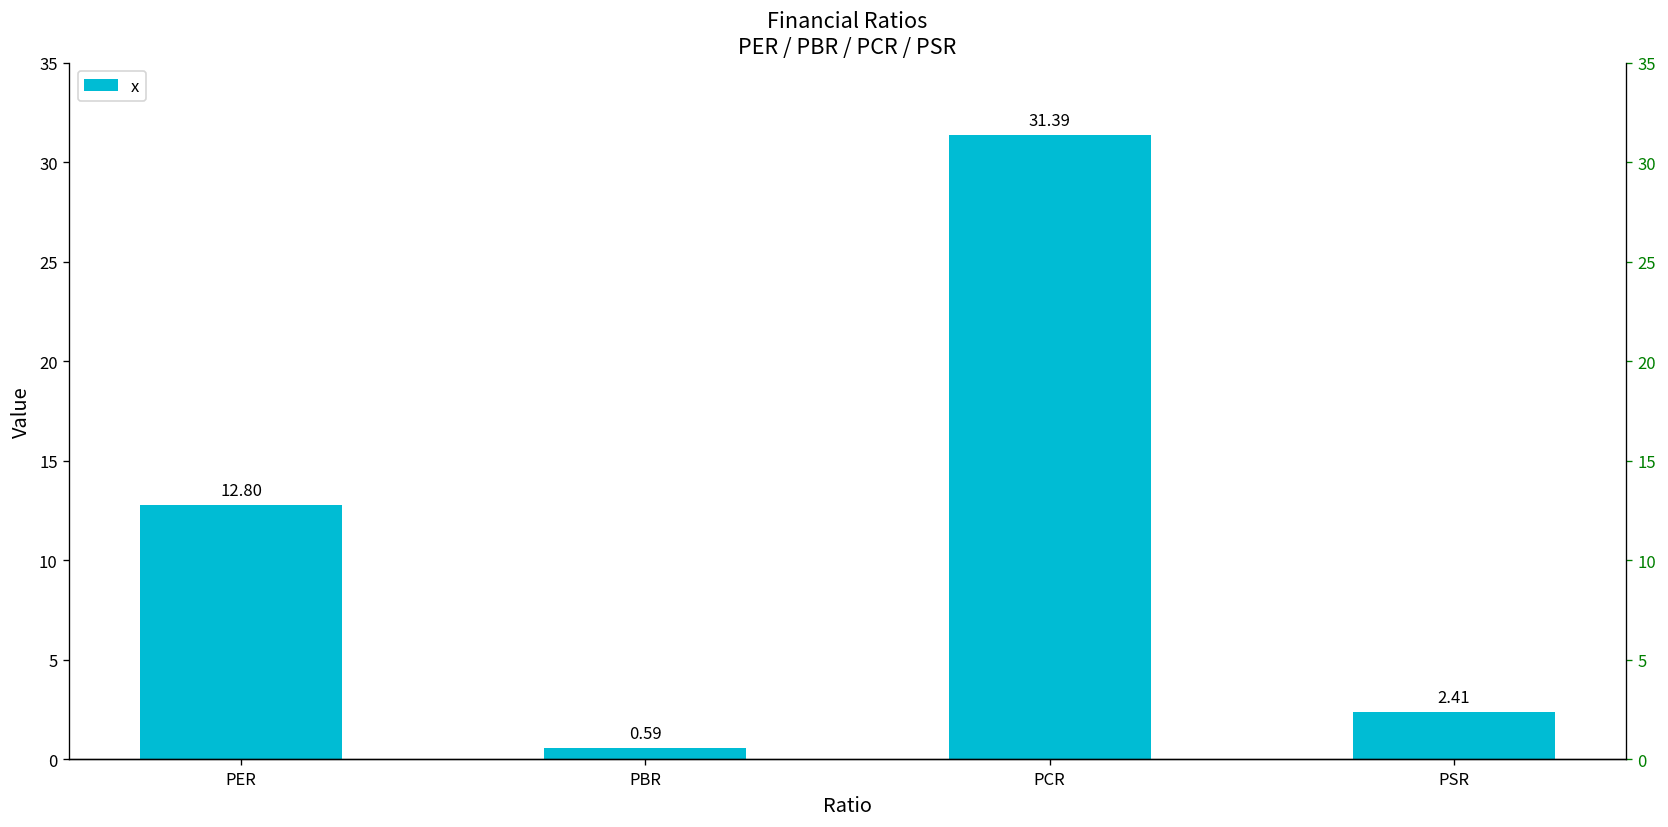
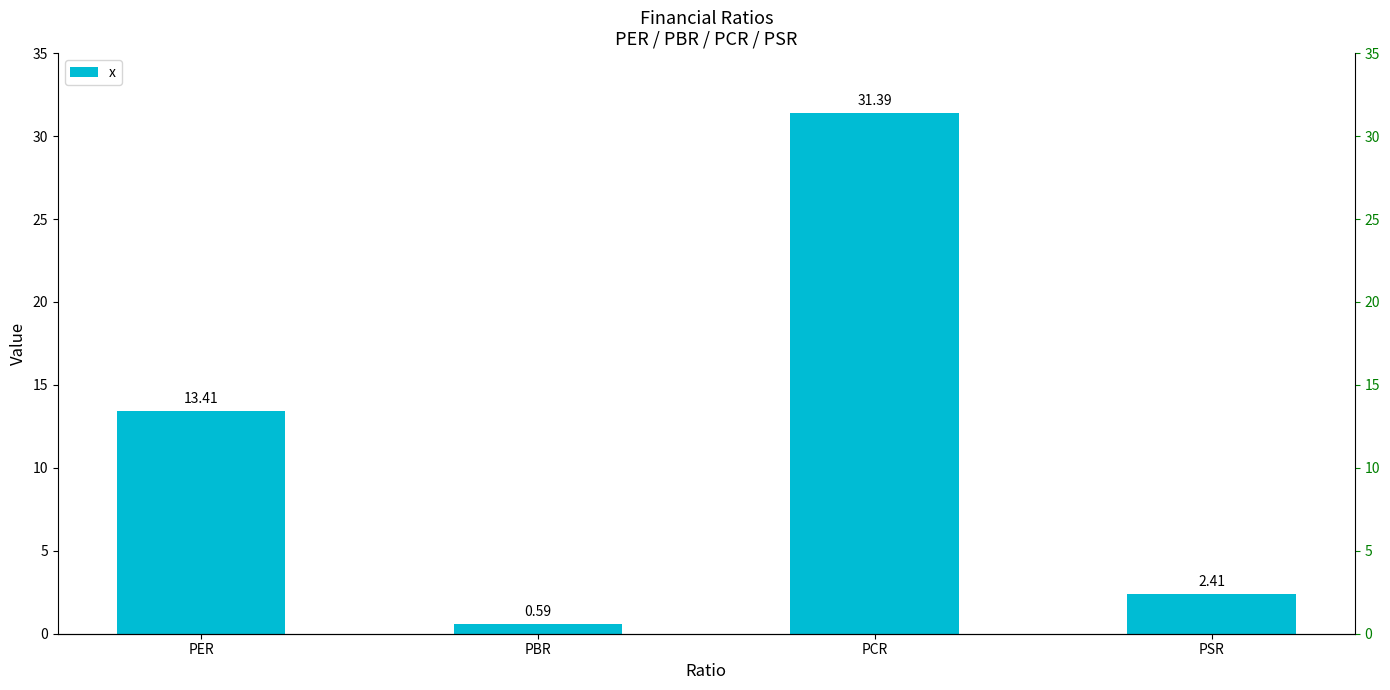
PER: 12.80 -> 13.41
